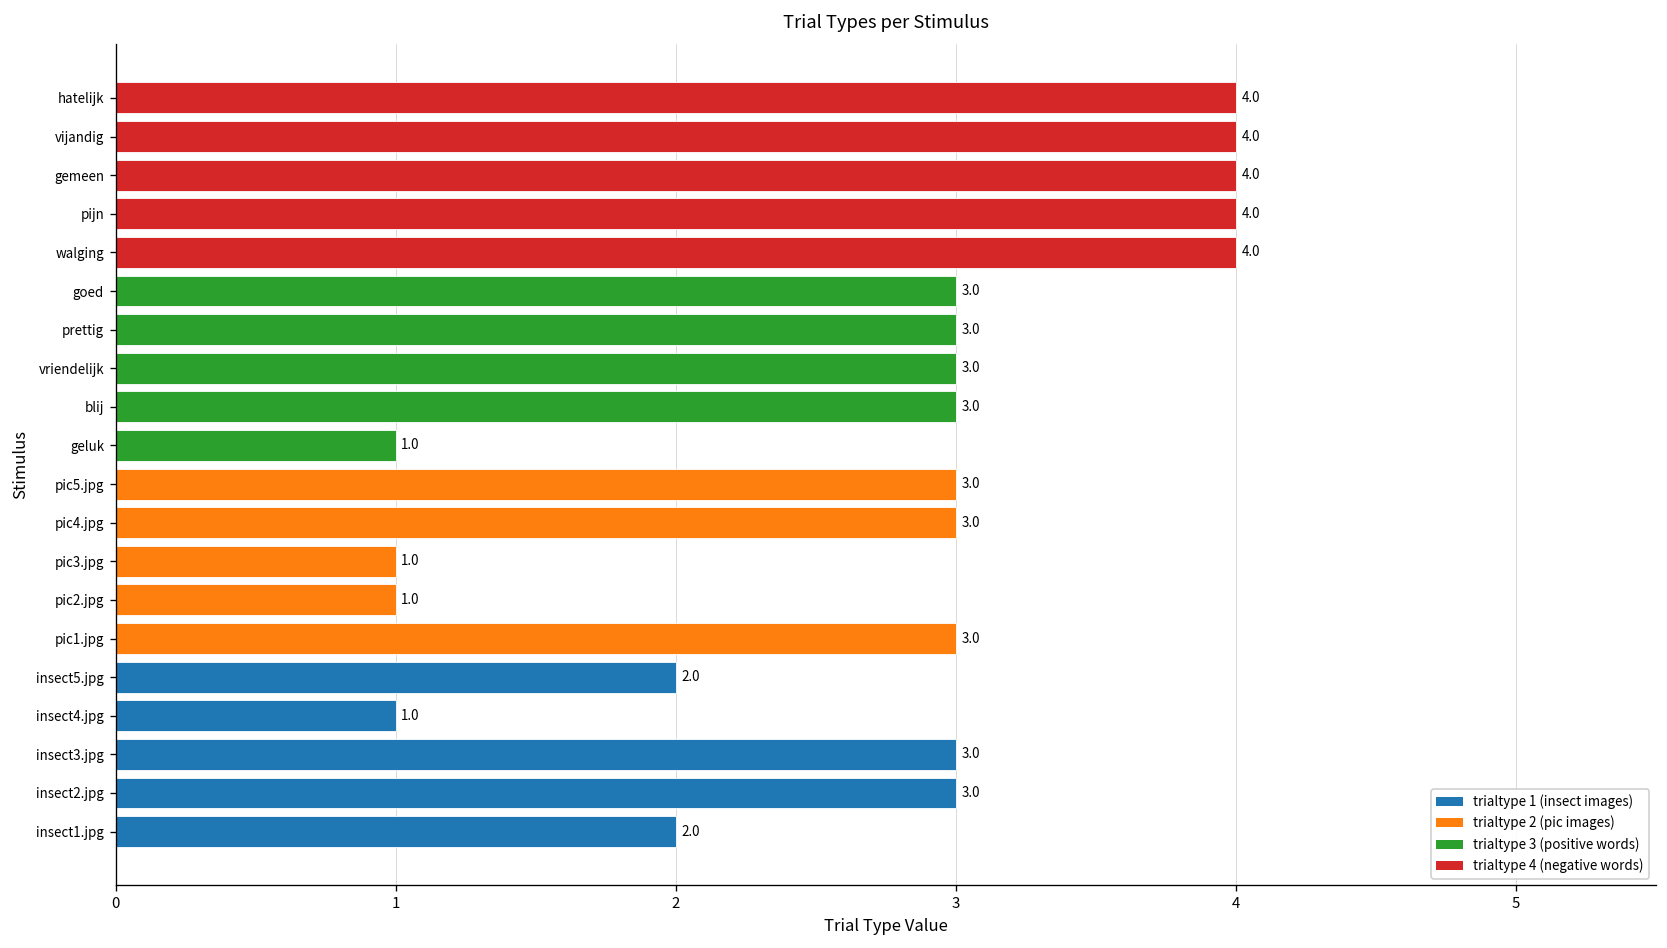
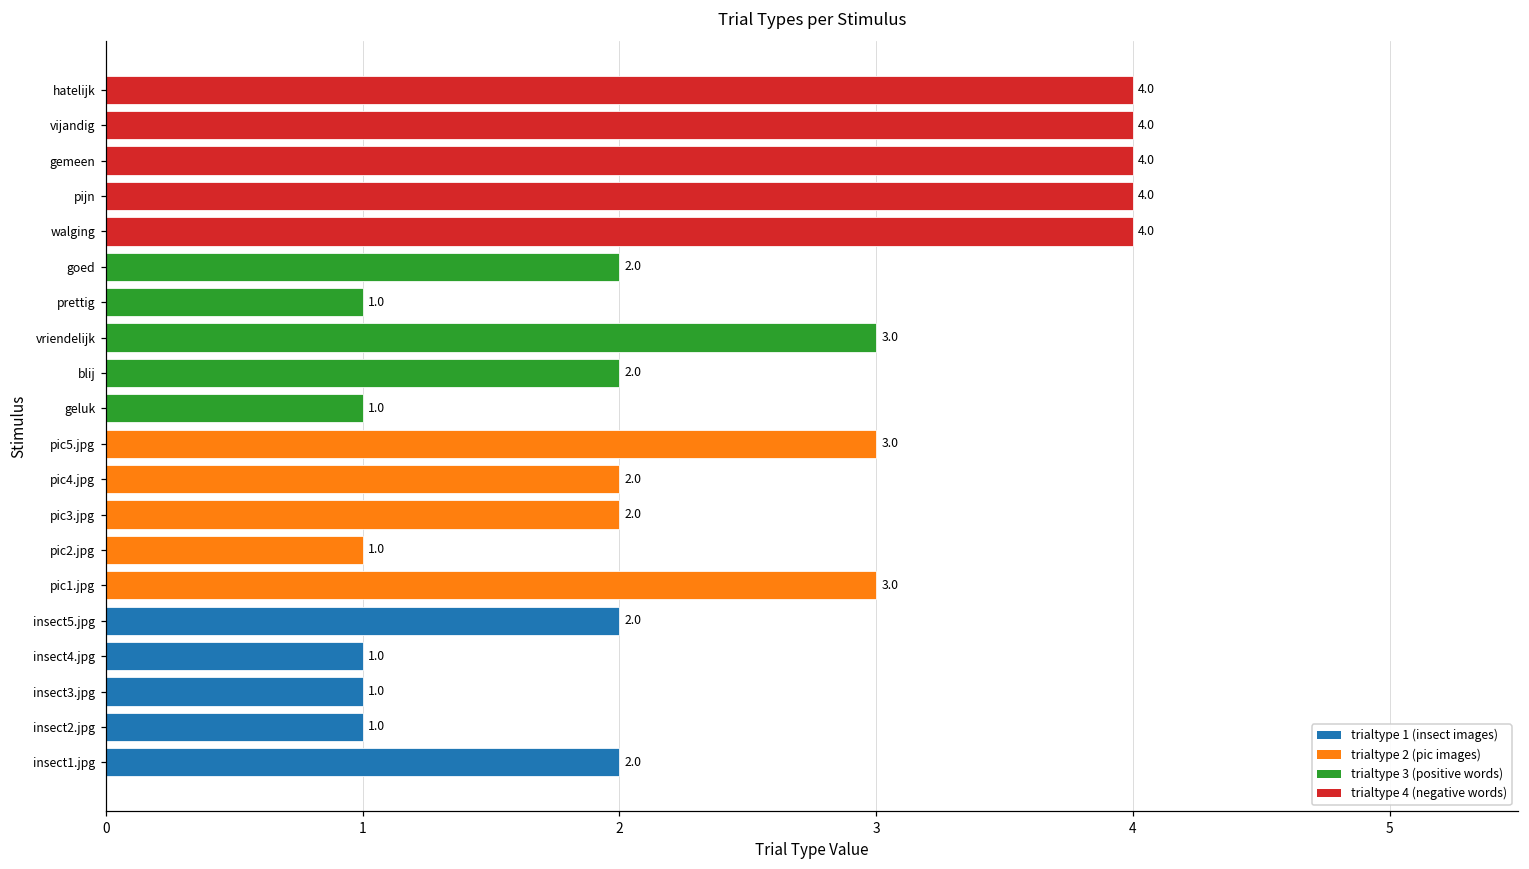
goed: 3.0 -> 2.0
prettig: 3.0 -> 1.0
blij: 3.0 -> 2.0
pic4.jpg: 3.0 -> 2.0
pic3.jpg: 1.0 -> 2.0
insect3.jpg: 3.0 -> 1.0
insect2.jpg: 3.0 -> 1.0
